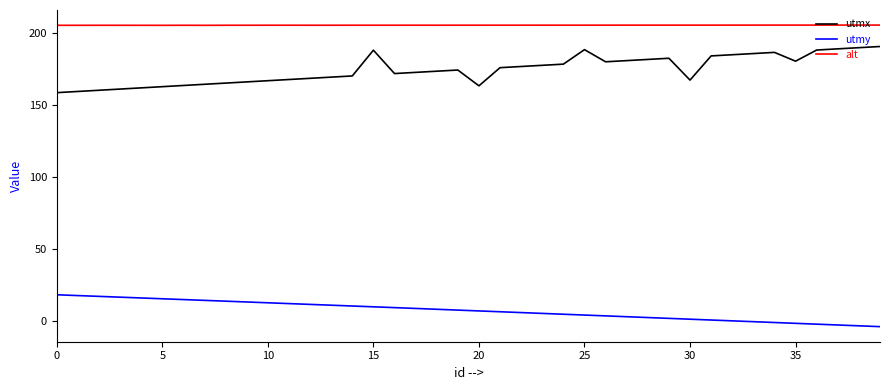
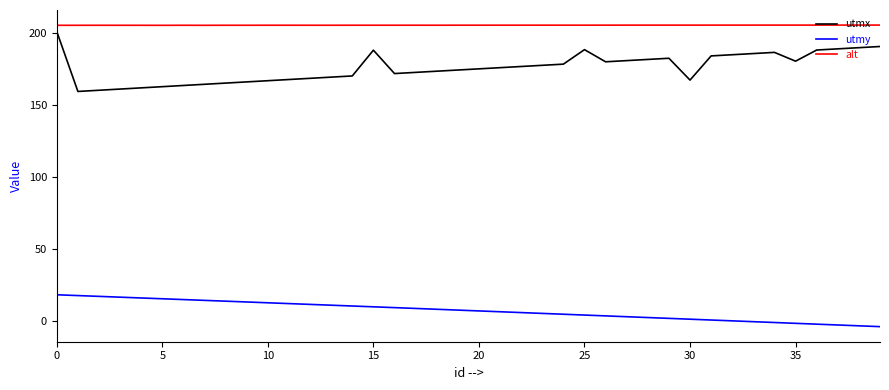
utmx, 0: 159 -> 201
utmx, 20: 163 -> 175
